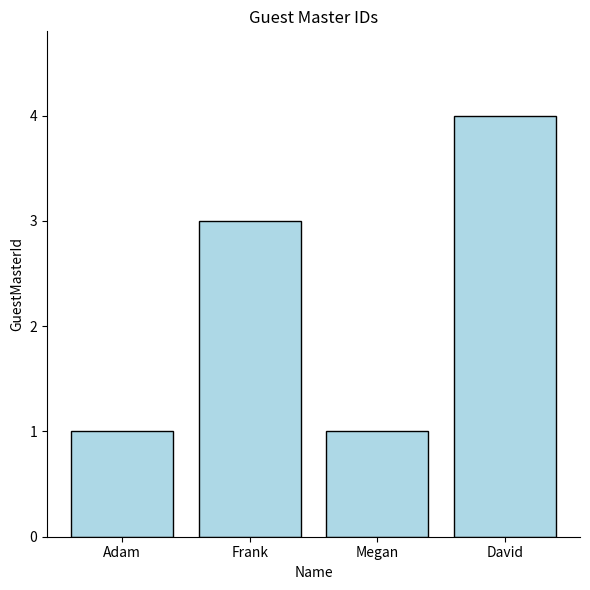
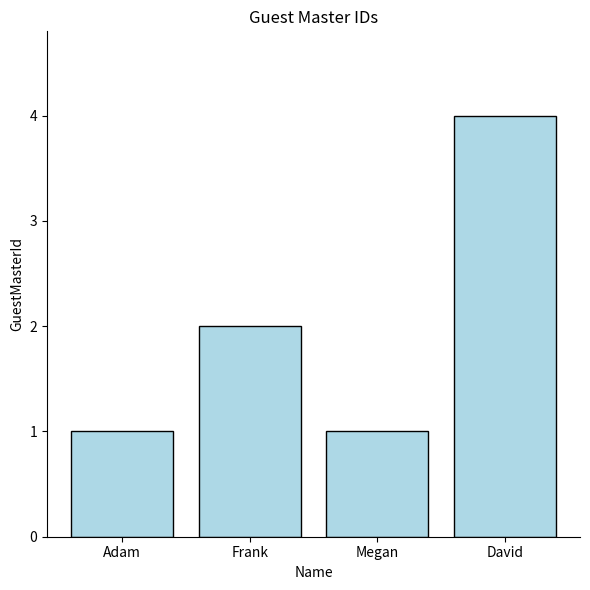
Frank: 3 -> 2
